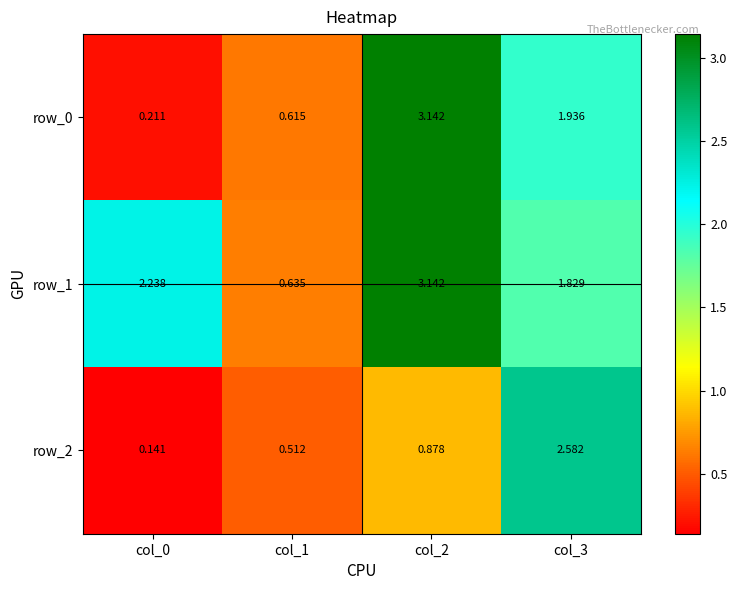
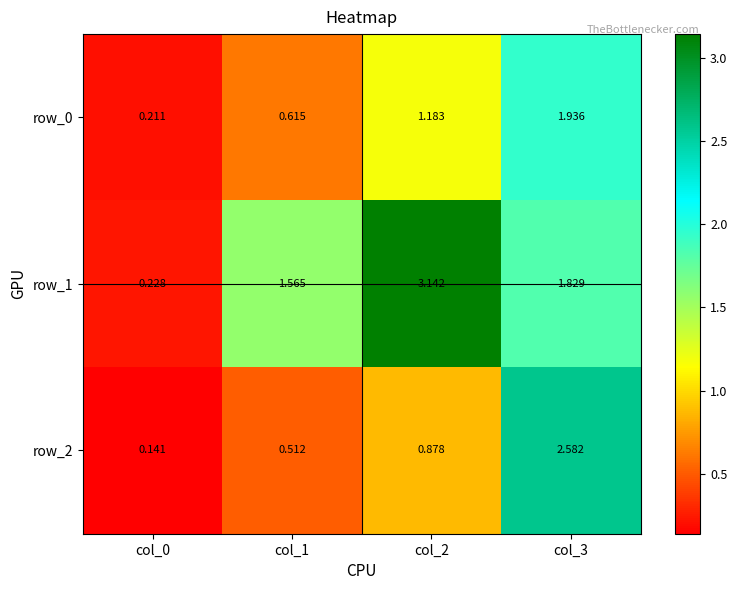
row_0, col_2: 3.142 -> 1.183
row_1, col_0: 2.238 -> 0.228
row_1, col_1: 0.635 -> 1.565
